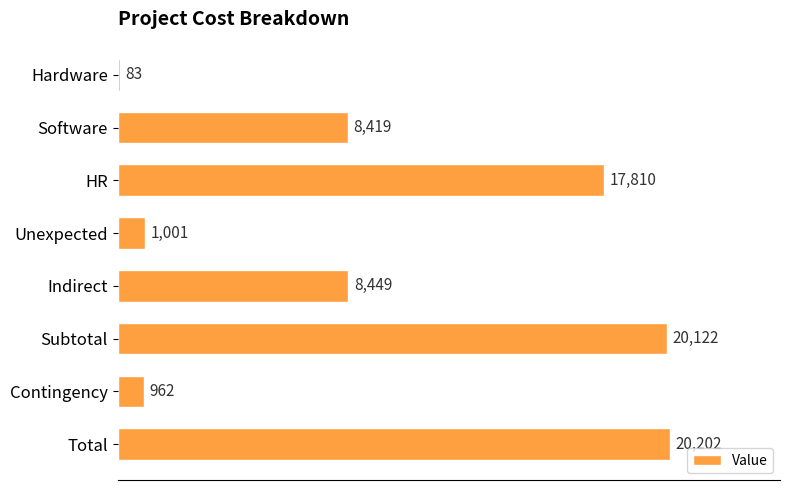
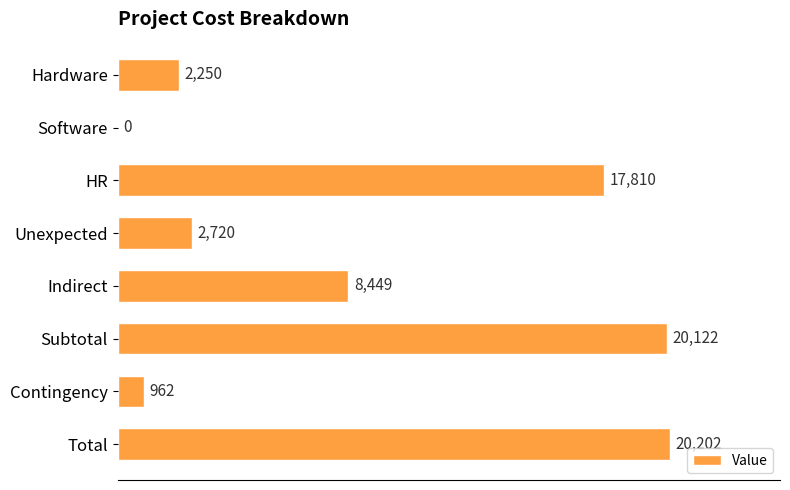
Hardware: 83 -> 2,250
Software: 8,419 -> 0
Unexpected: 1,001 -> 2,720
